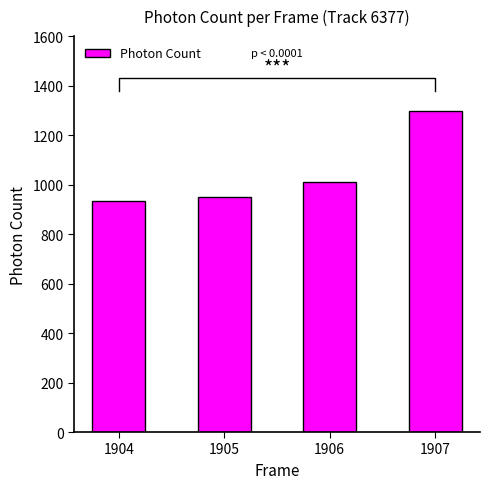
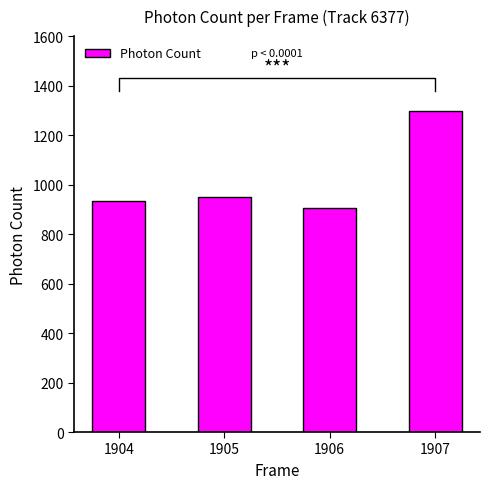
Photon Count, 1906: 1010 -> 900
